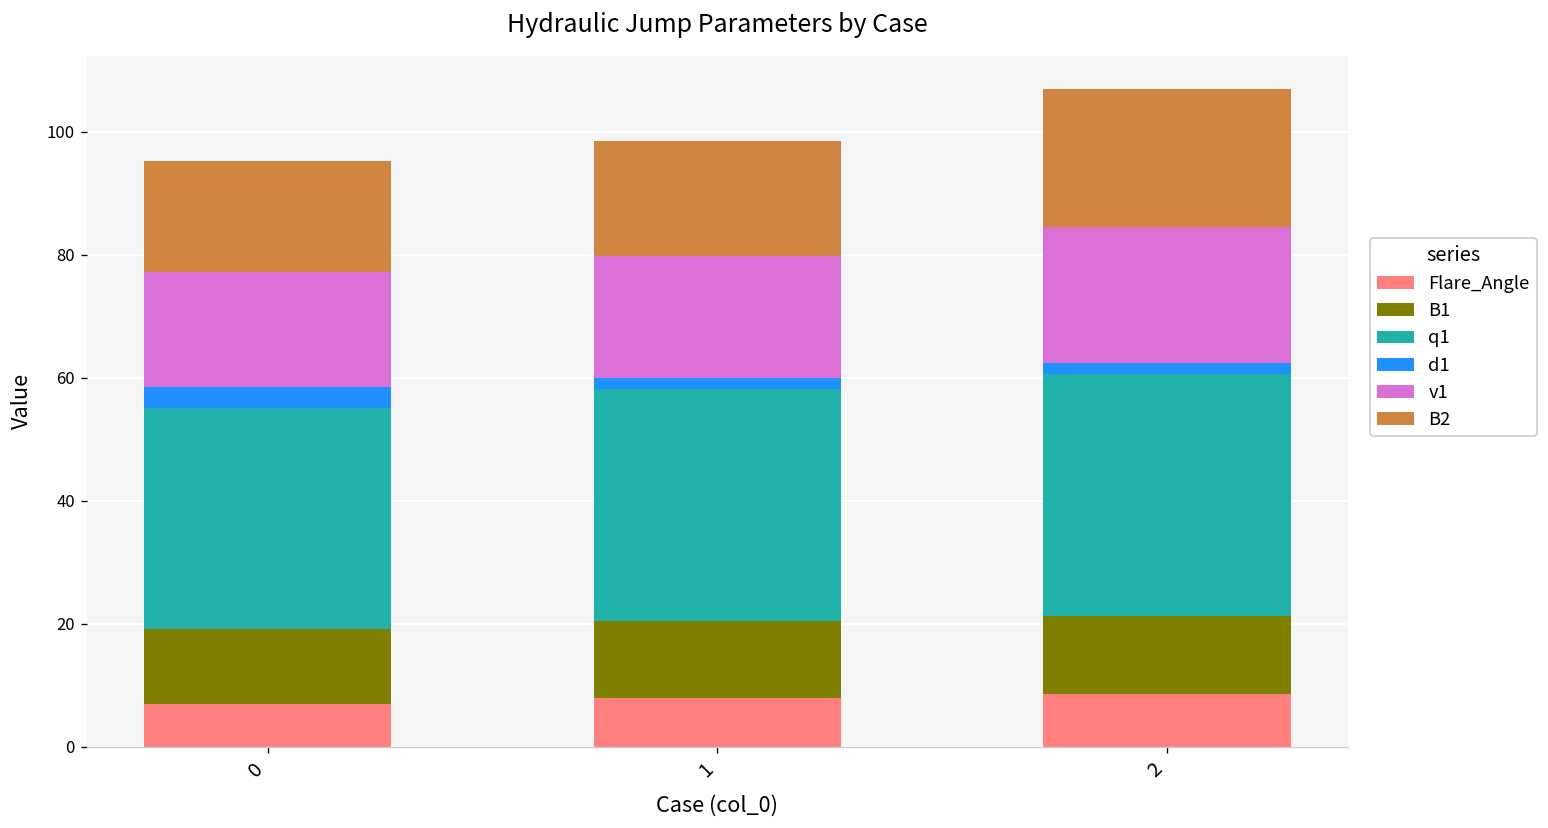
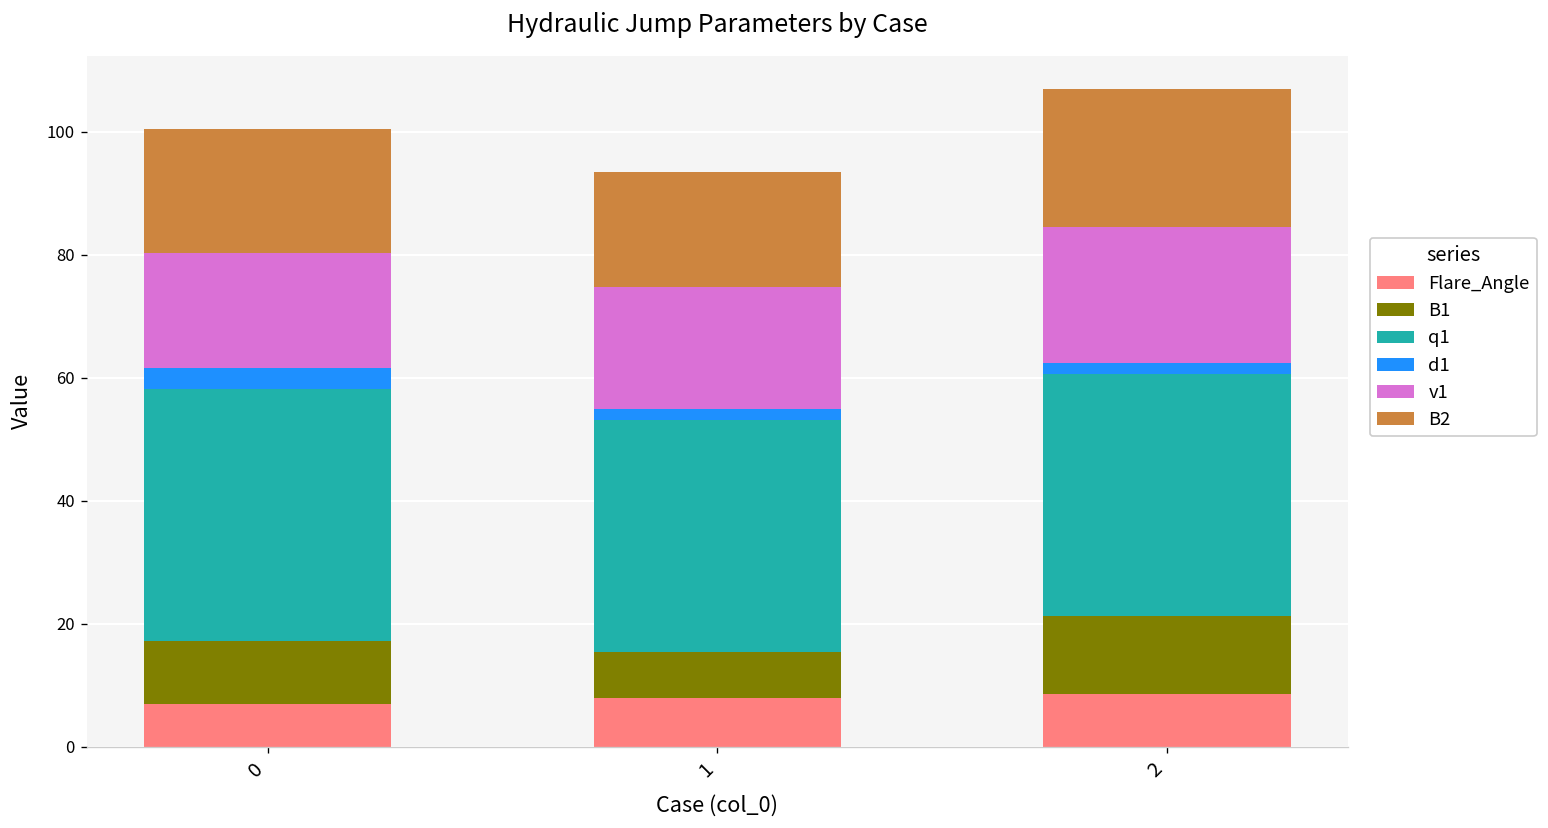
B1, 0: 12 -> 10
q1, 0: 36 -> 41
B2, 0: 18 -> 20
B1, 1: 13 -> 7
